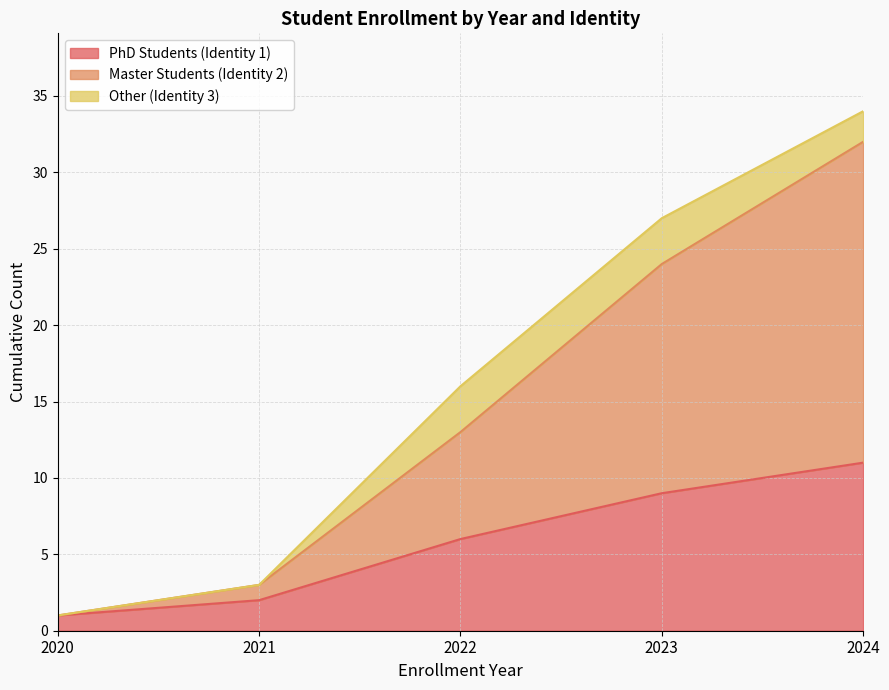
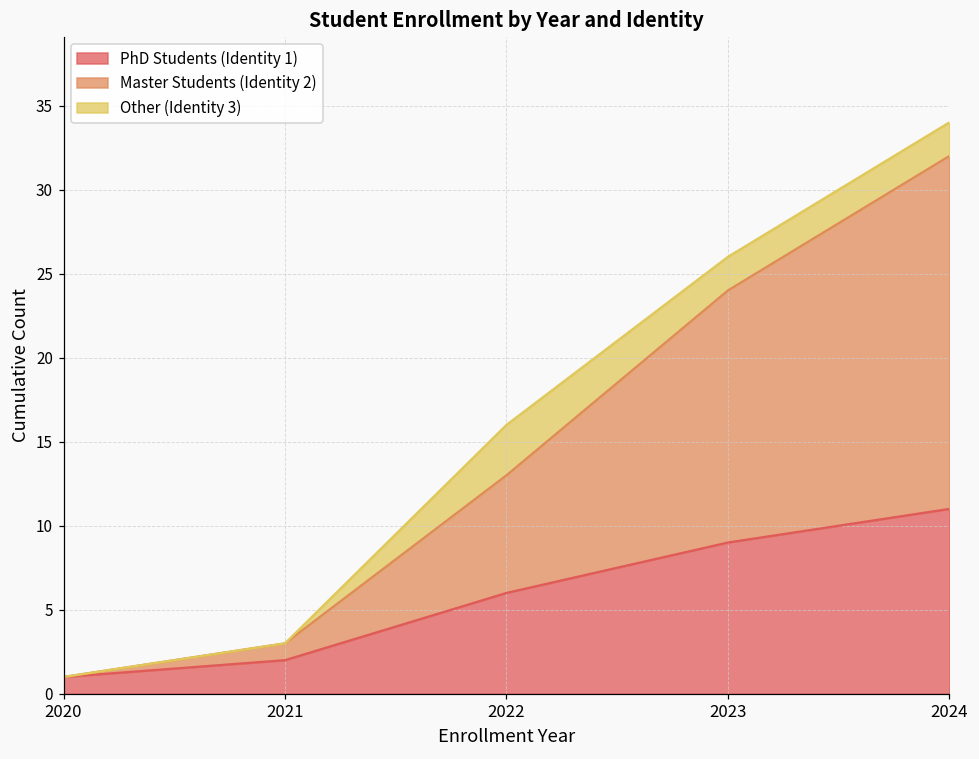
Other (Identity 3), 2023: 3 -> 2
